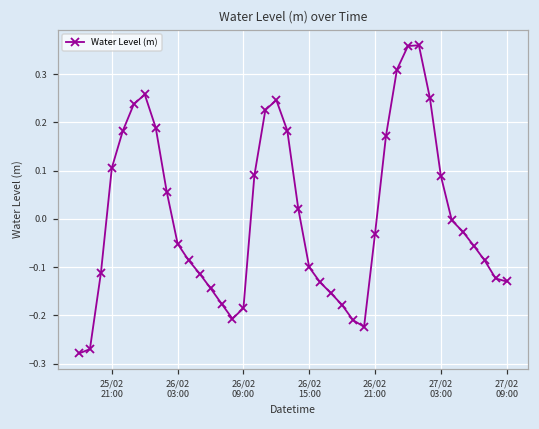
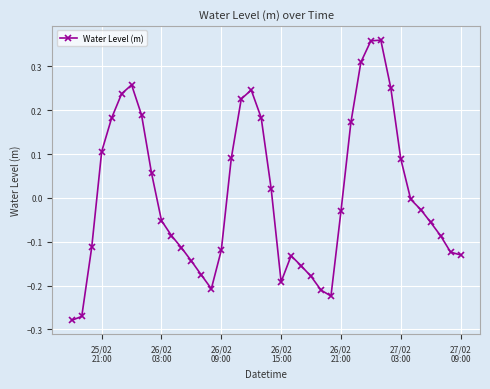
26/02 09:00: -0.19 -> -0.12
26/02 15:00: -0.10 -> -0.19
